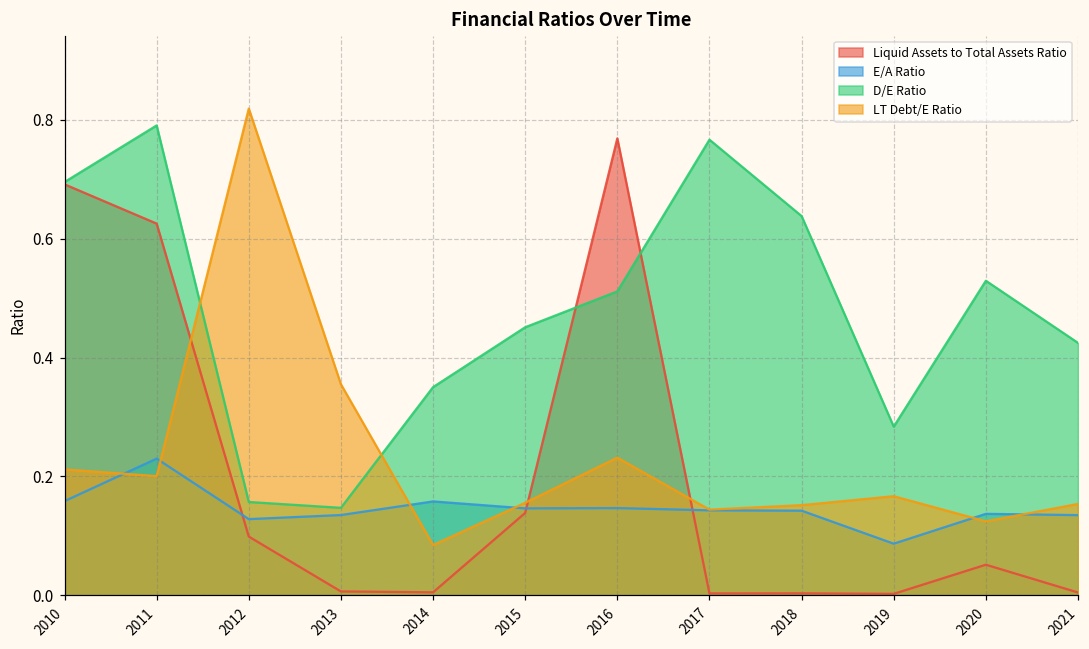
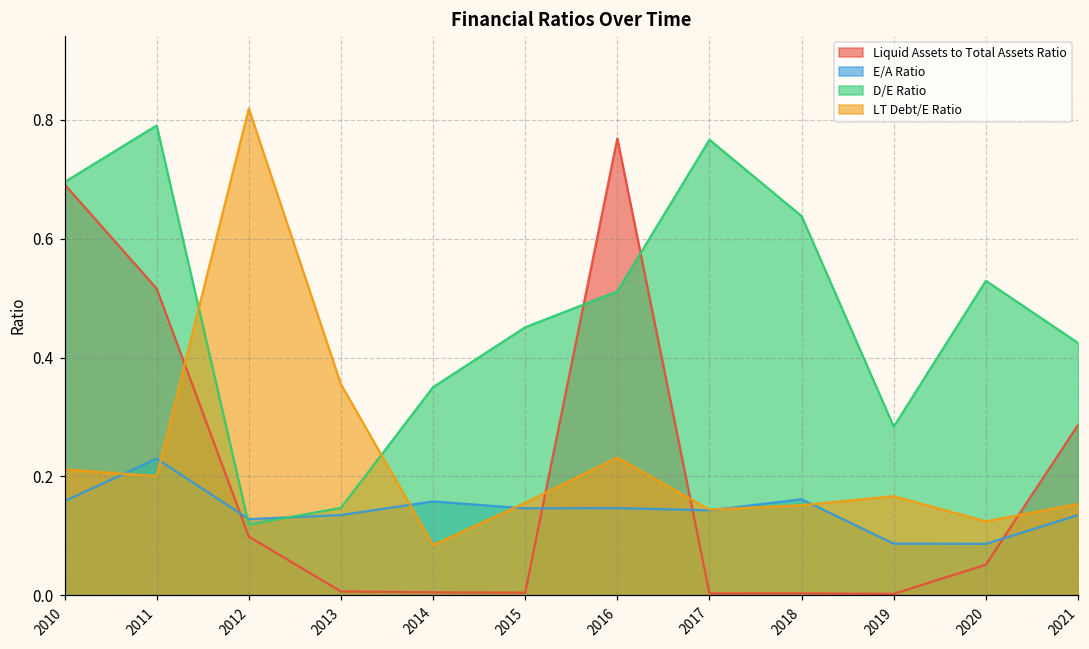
Liquid Assets to Total Assets Ratio, 2011: 0.63 -> 0.52
D/E Ratio, 2012: 0.16 -> 0.12
Liquid Assets to Total Assets Ratio, 2015: 0.14 -> 0.00
E/A Ratio, 2018: 0.14 -> 0.16
E/A Ratio, 2020: 0.14 -> 0.09
Liquid Assets to Total Assets Ratio, 2021: 0.00 -> 0.29
